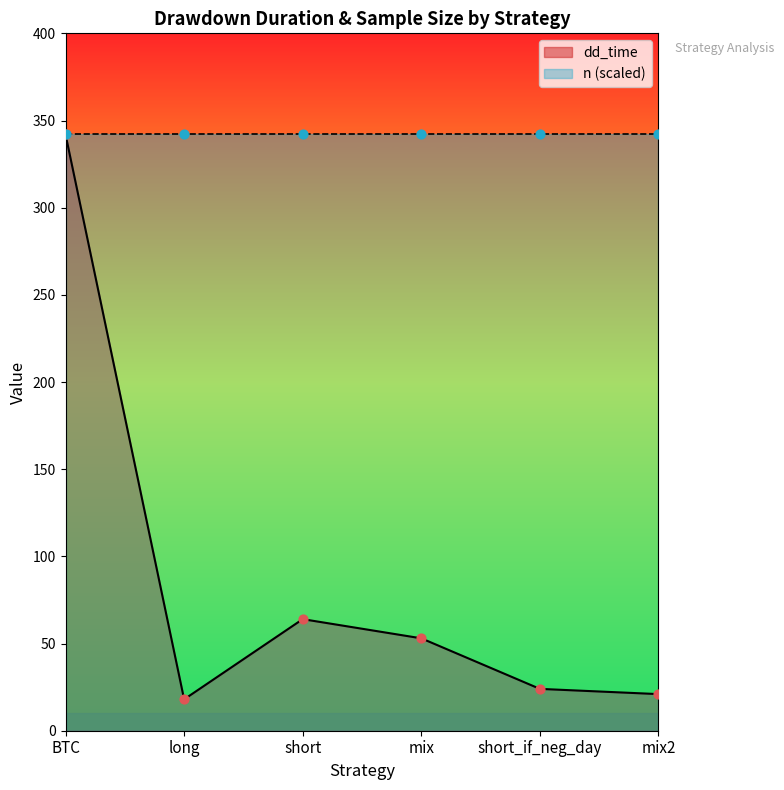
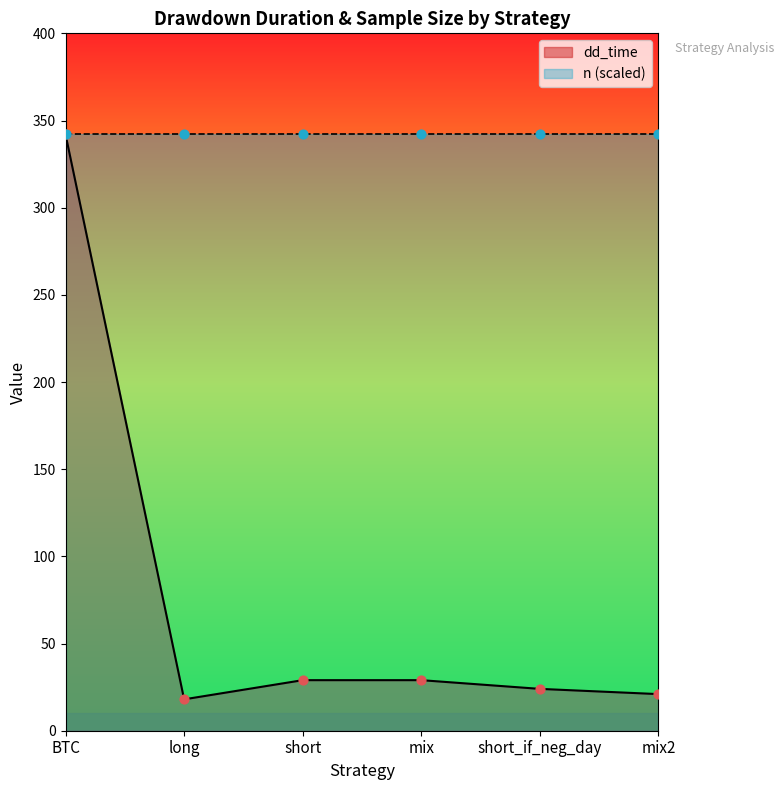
dd_time, short: 64 -> 29
dd_time, mix: 53 -> 29
